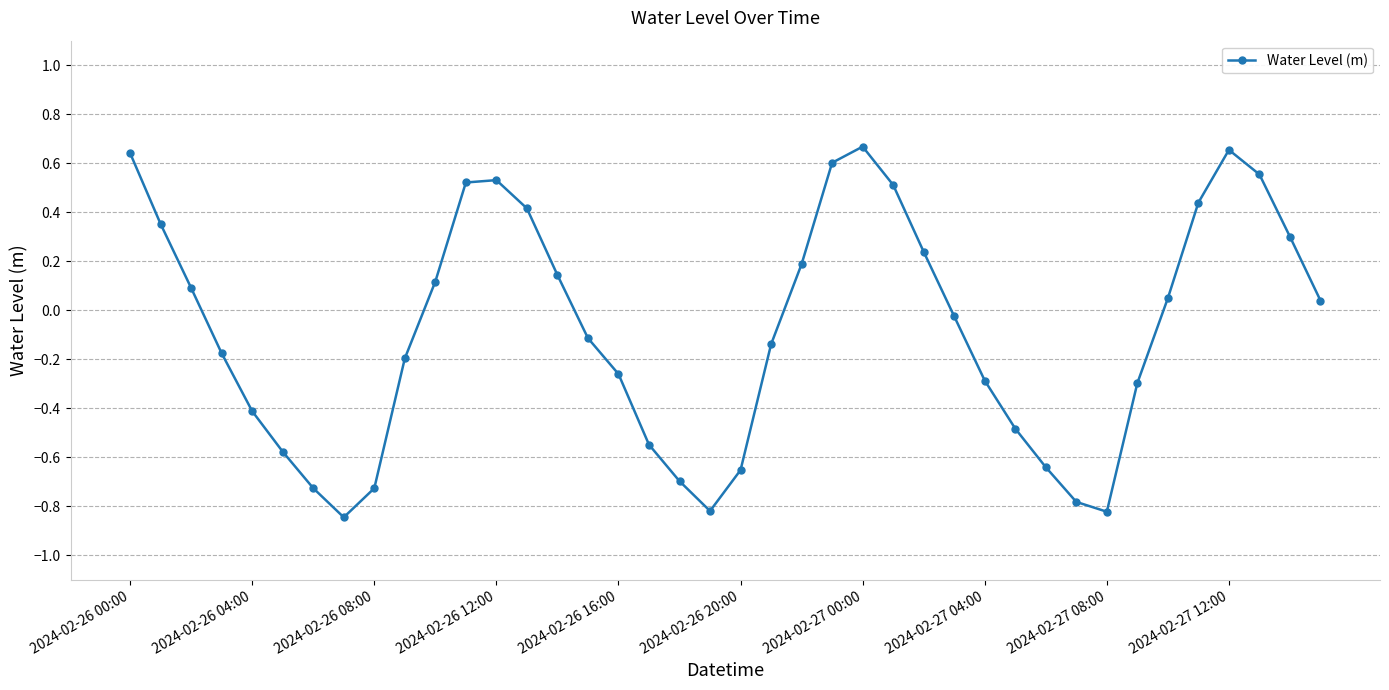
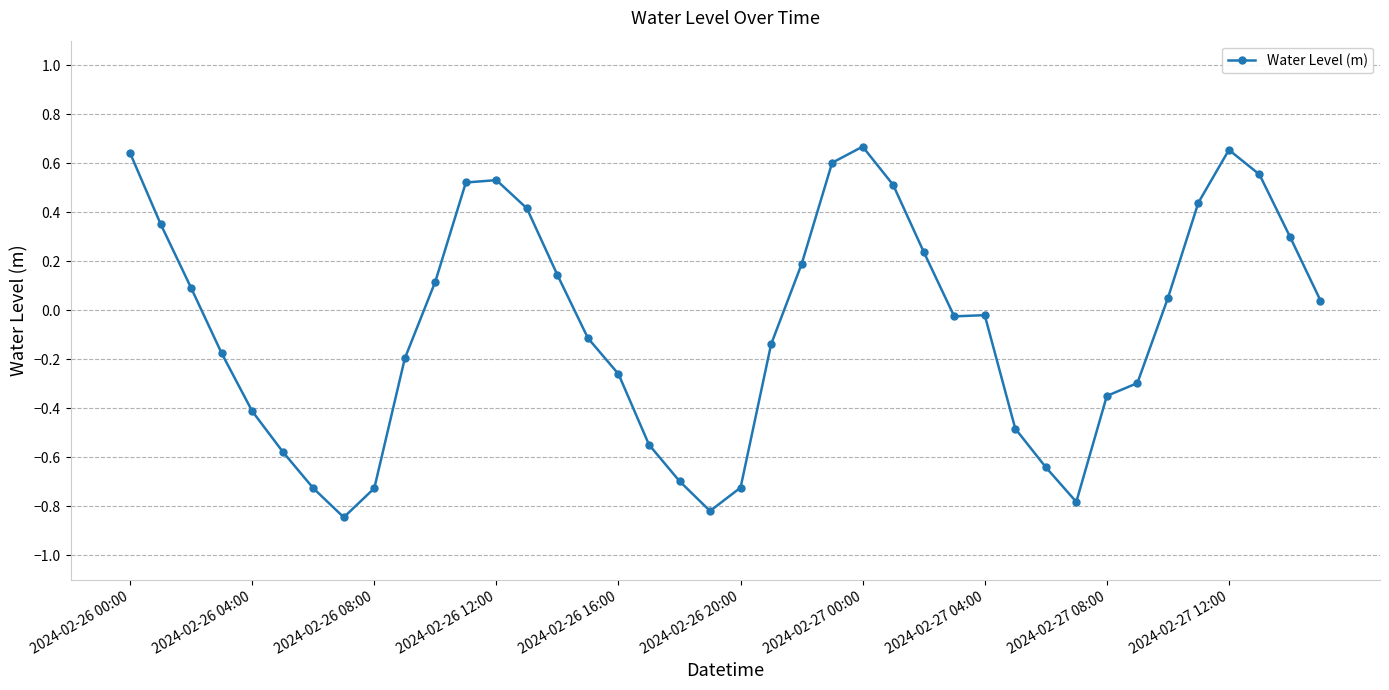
2024-02-26 20:00: -0.65 -> -0.72
2024-02-27 04:00: -0.29 -> -0.02
2024-02-27 08:00: -0.82 -> -0.35
